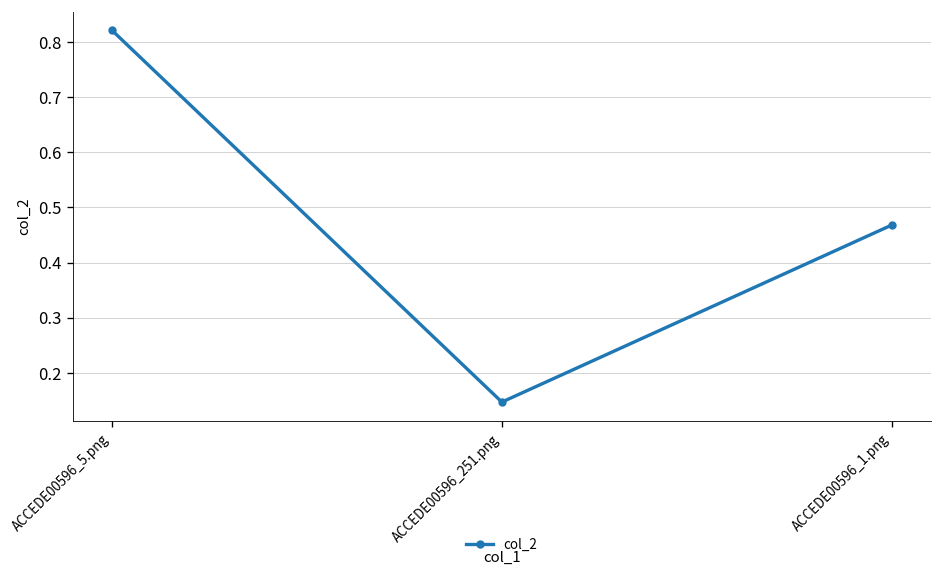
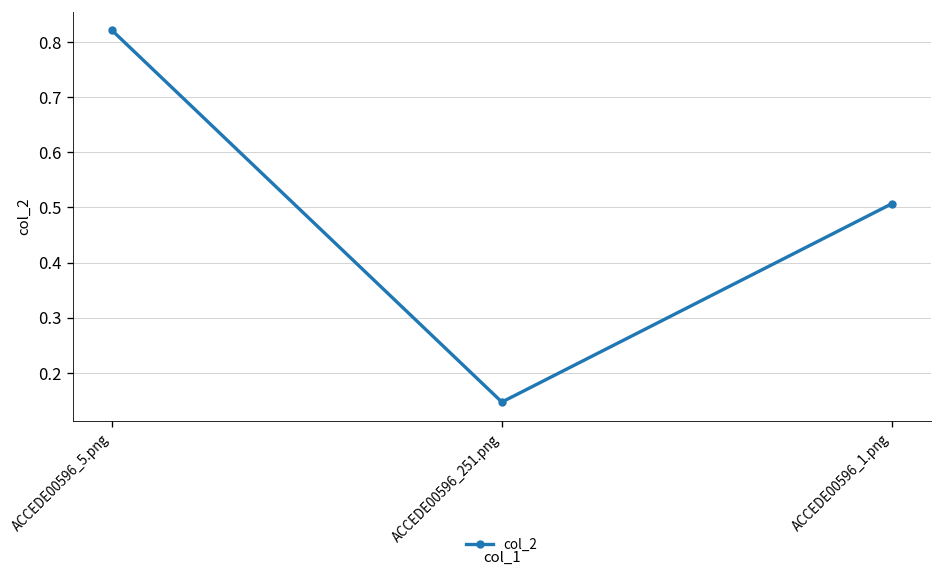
ACCEDE00596_1.png: 0.47 -> 0.51
